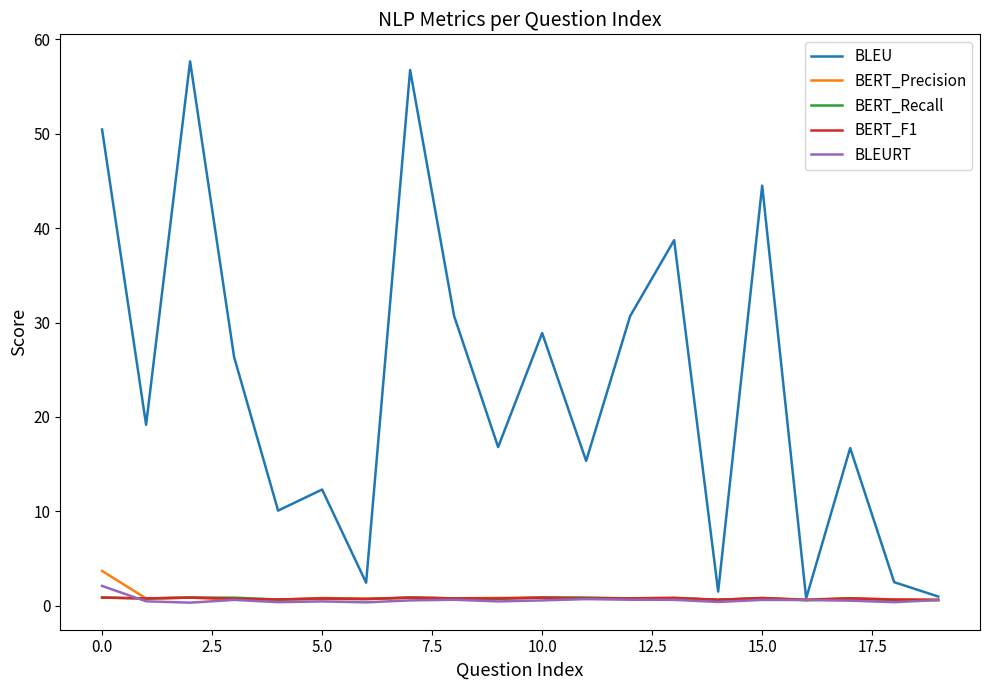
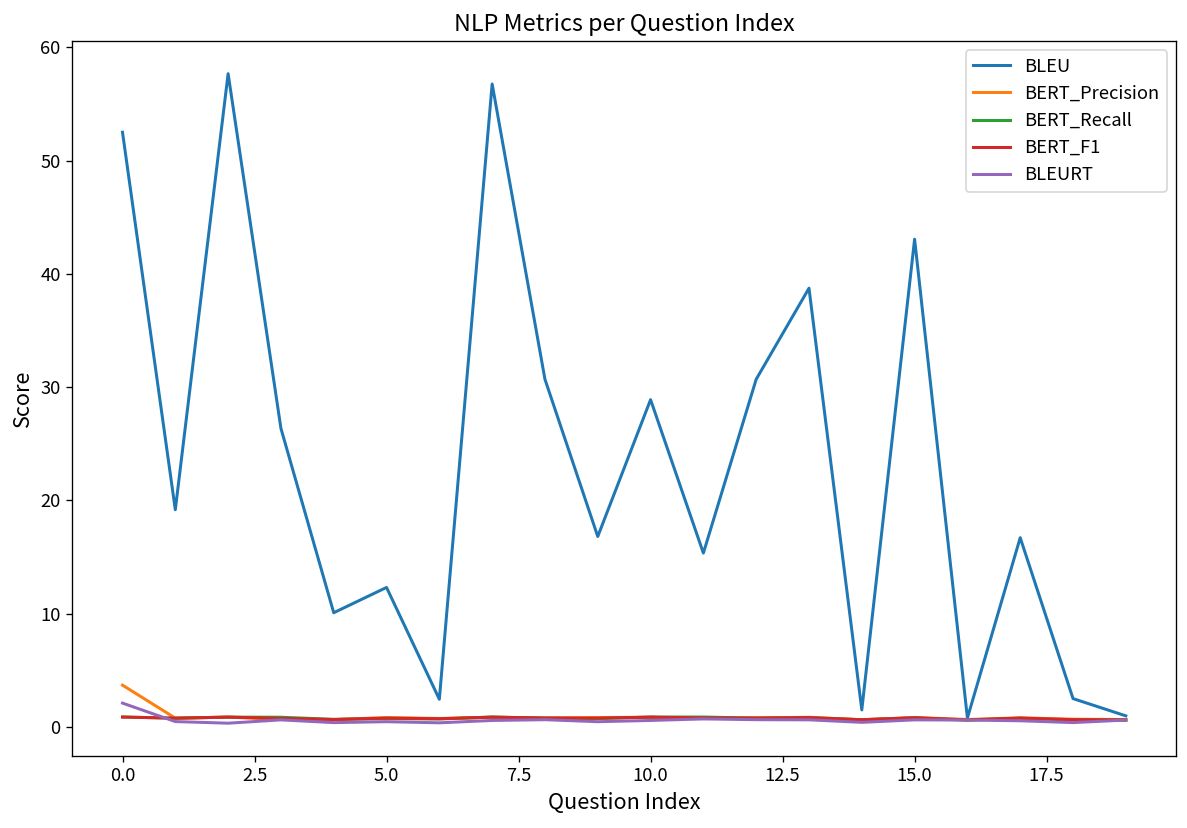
BLEU, 0.0: 50 -> 53
BLEU, 15.0: 45 -> 43
